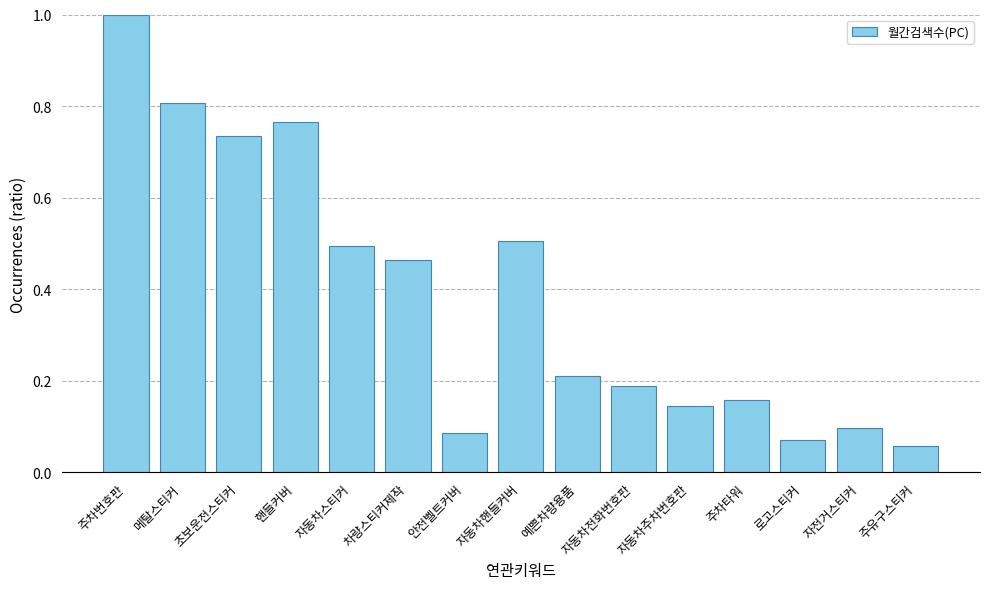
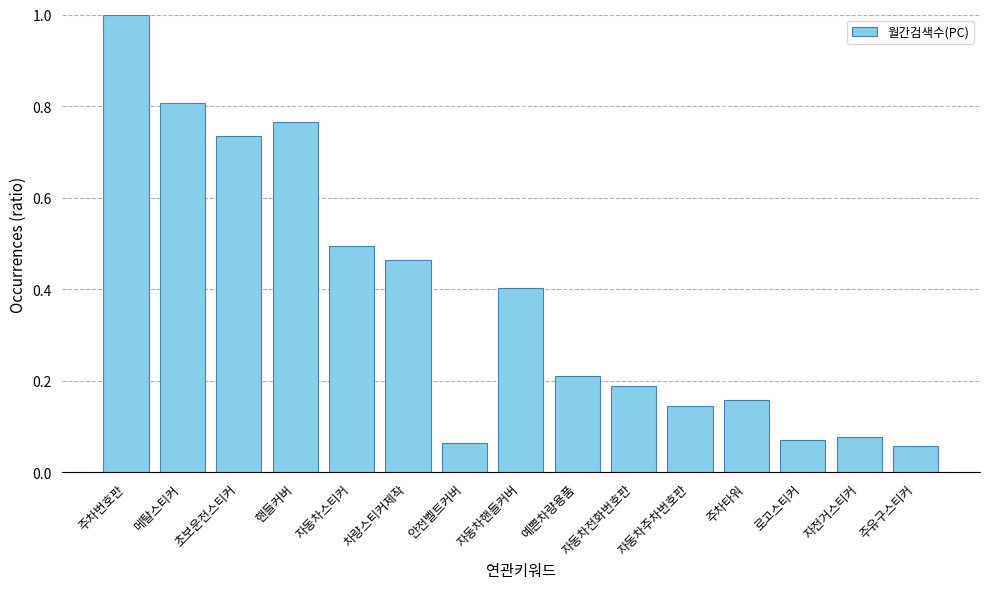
안전벨트커버: 0.09 -> 0.06
자동차핸들커버: 0.50 -> 0.40
자전거스티커: 0.10 -> 0.08
